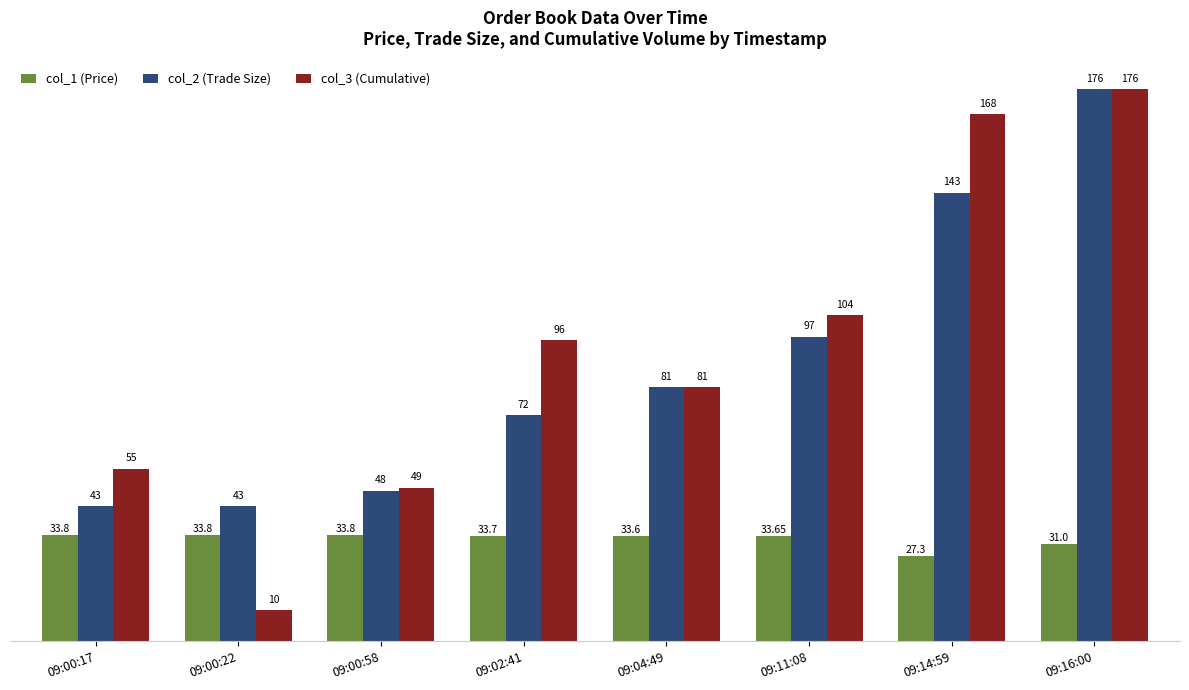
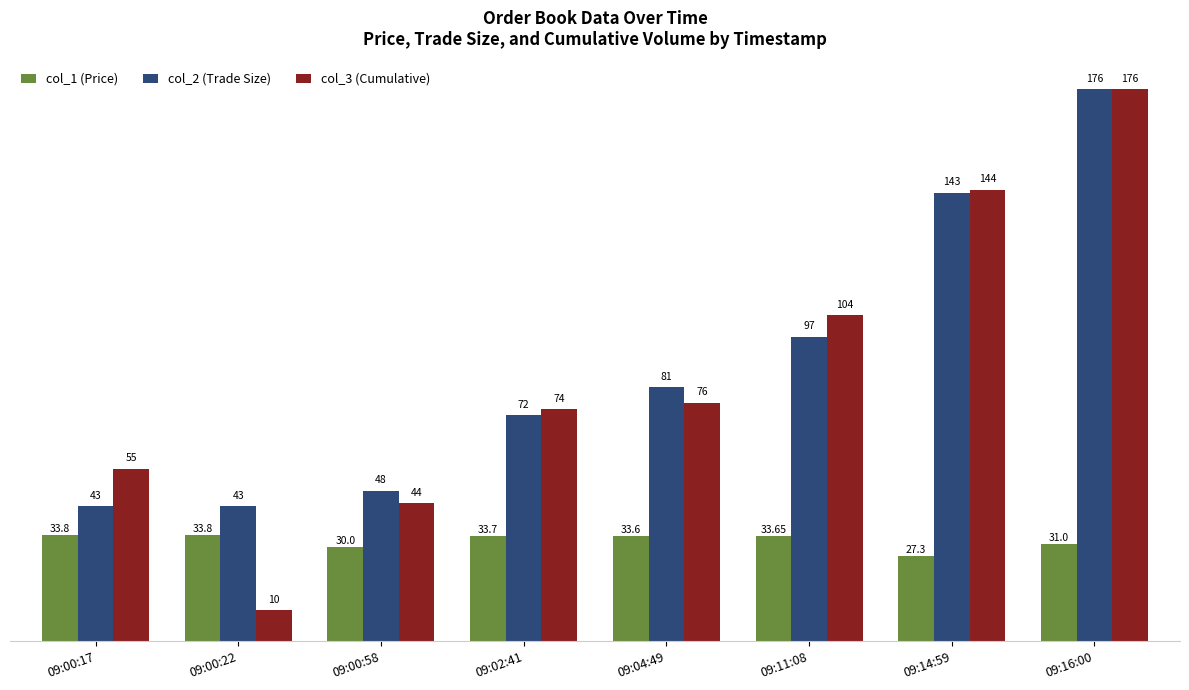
col_1 (Price), 09:00:58: 33.8 -> 30.0
col_3 (Cumulative), 09:00:58: 49 -> 44
col_3 (Cumulative), 09:02:41: 96 -> 74
col_3 (Cumulative), 09:04:49: 81 -> 76
col_3 (Cumulative), 09:14:59: 168 -> 144
